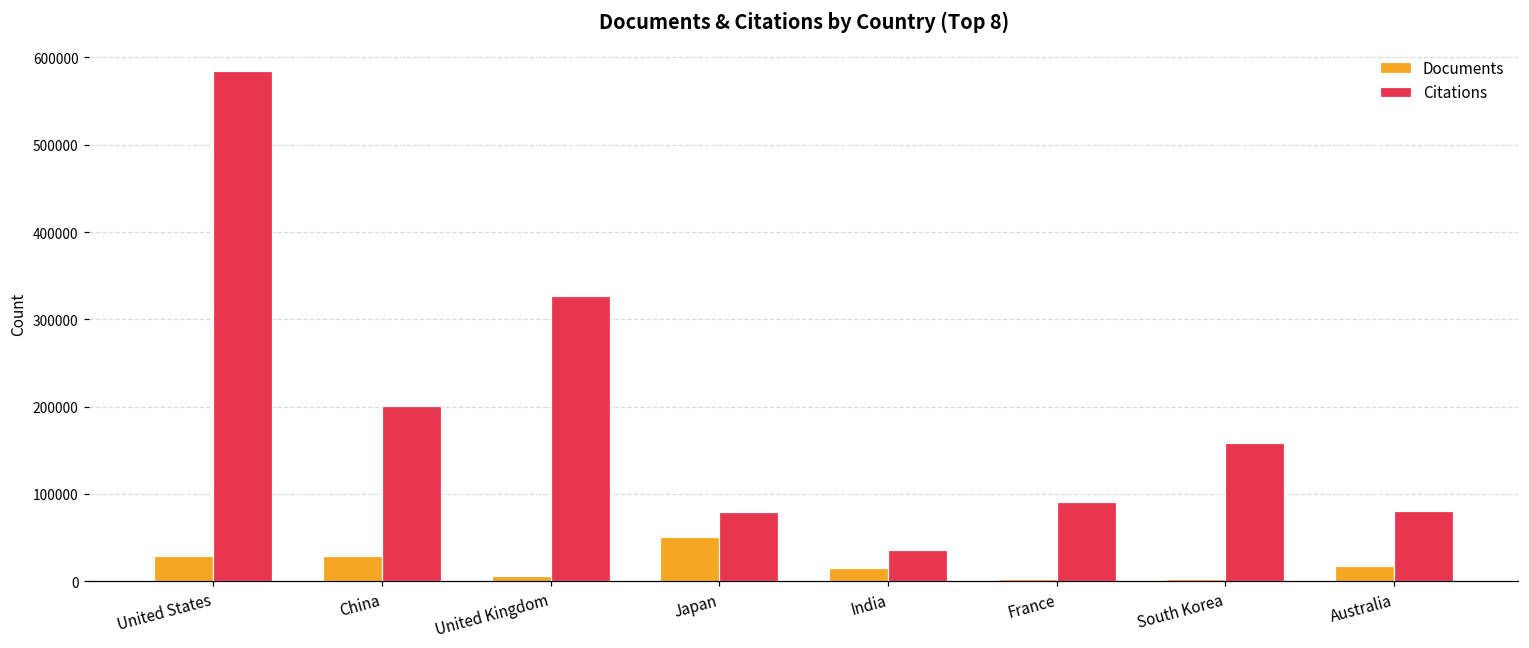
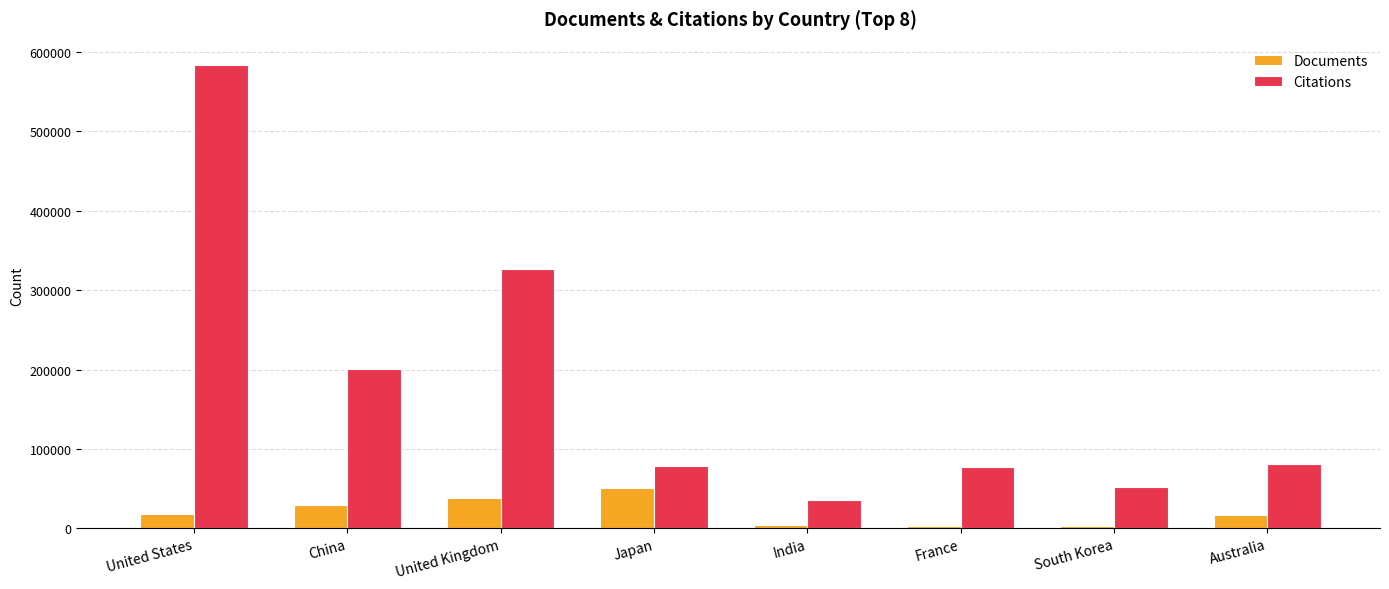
Documents, United States: 30000 -> 20000
Documents, United Kingdom: 10000 -> 40000
Documents, India: 20000 -> 0
Citations, France: 90000 -> 80000
Citations, South Korea: 160000 -> 50000
